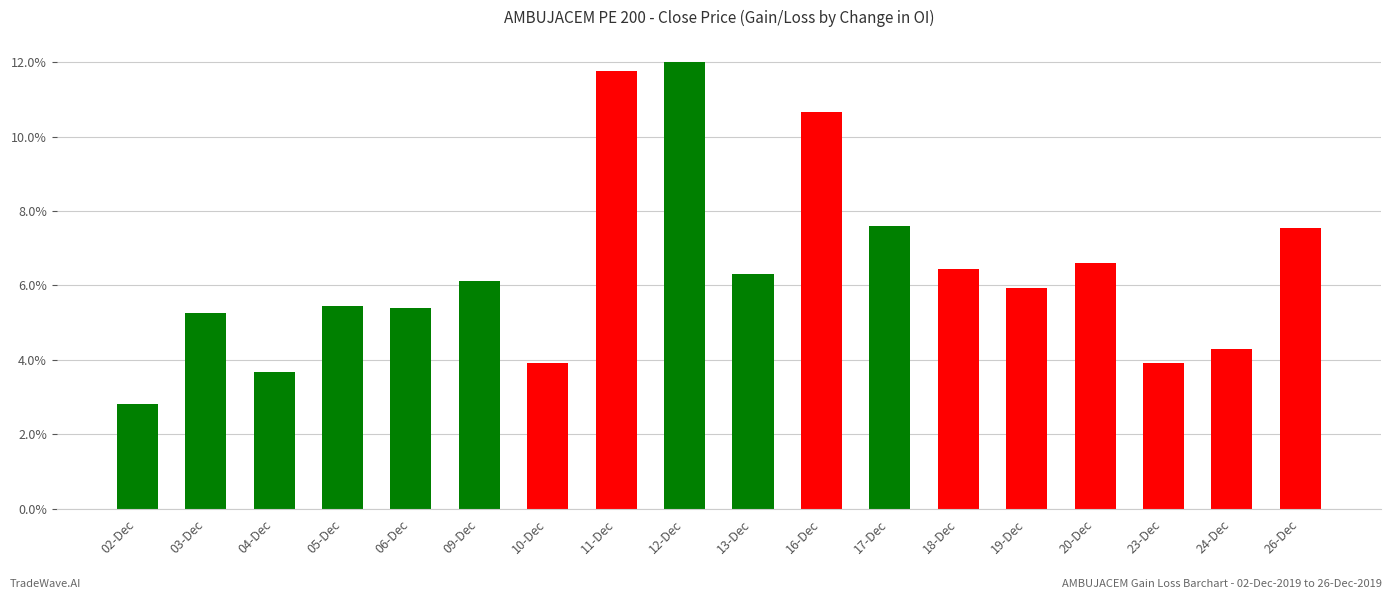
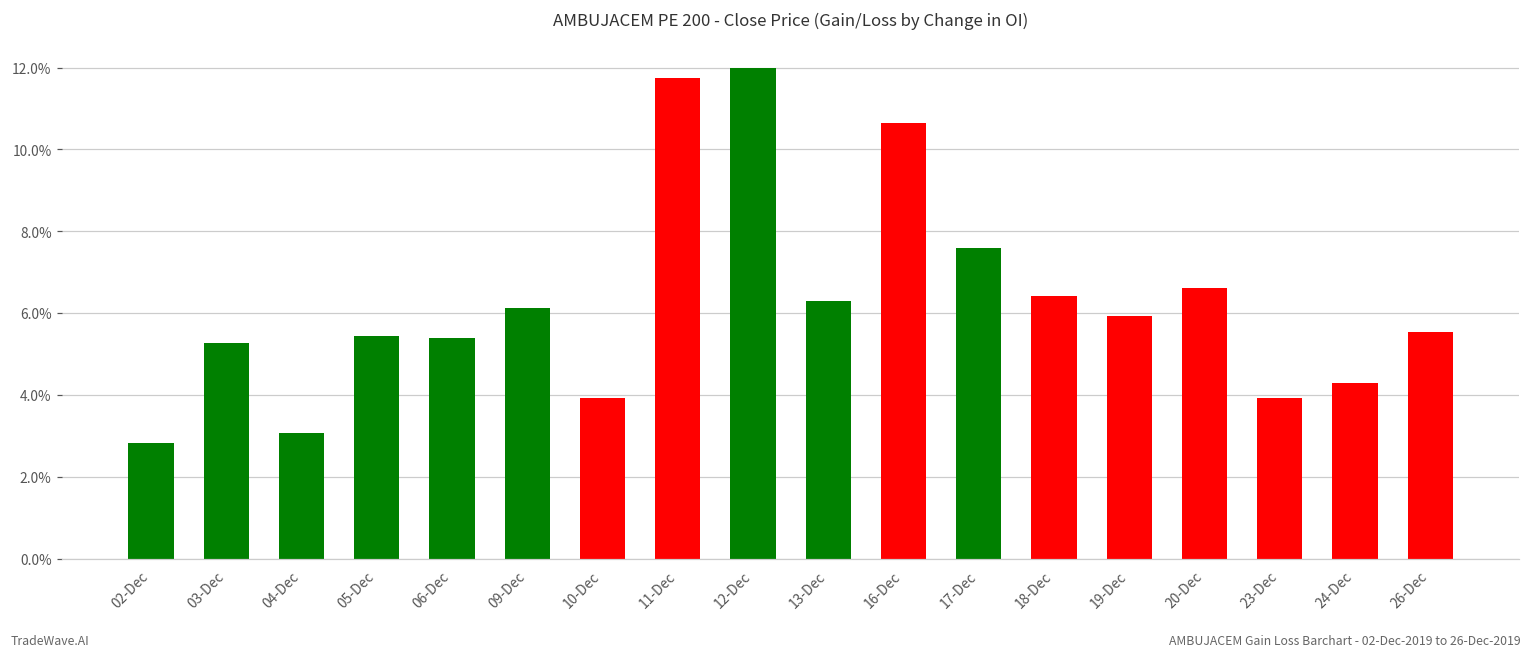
04-Dec: 3.7% -> 3.1%
26-Dec: 7.5% -> 5.5%
